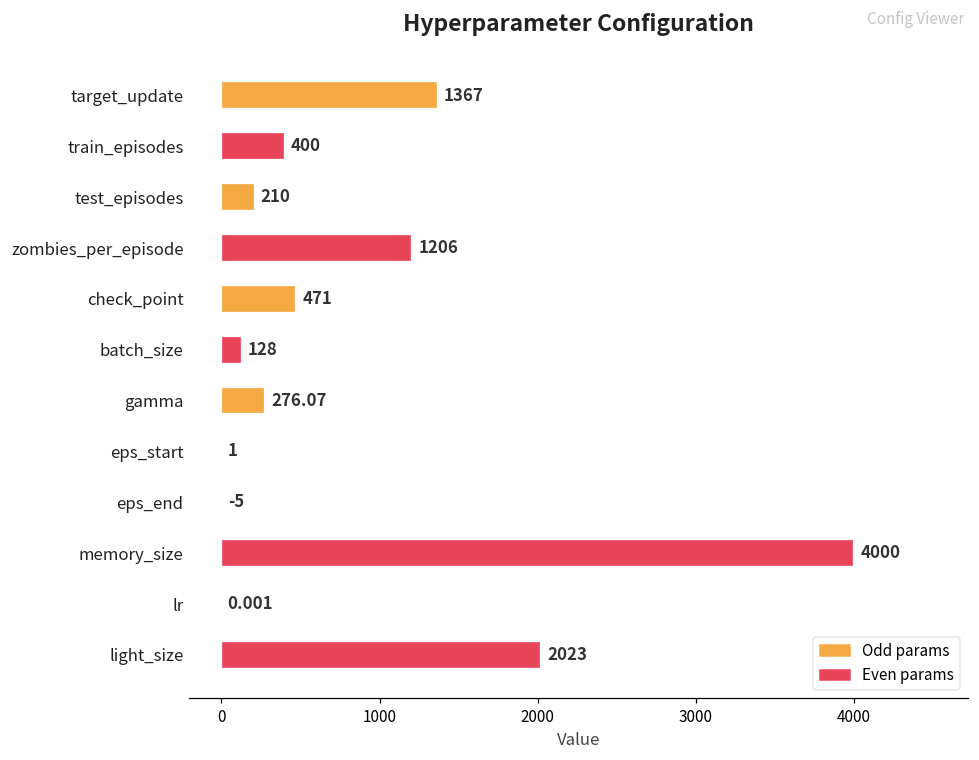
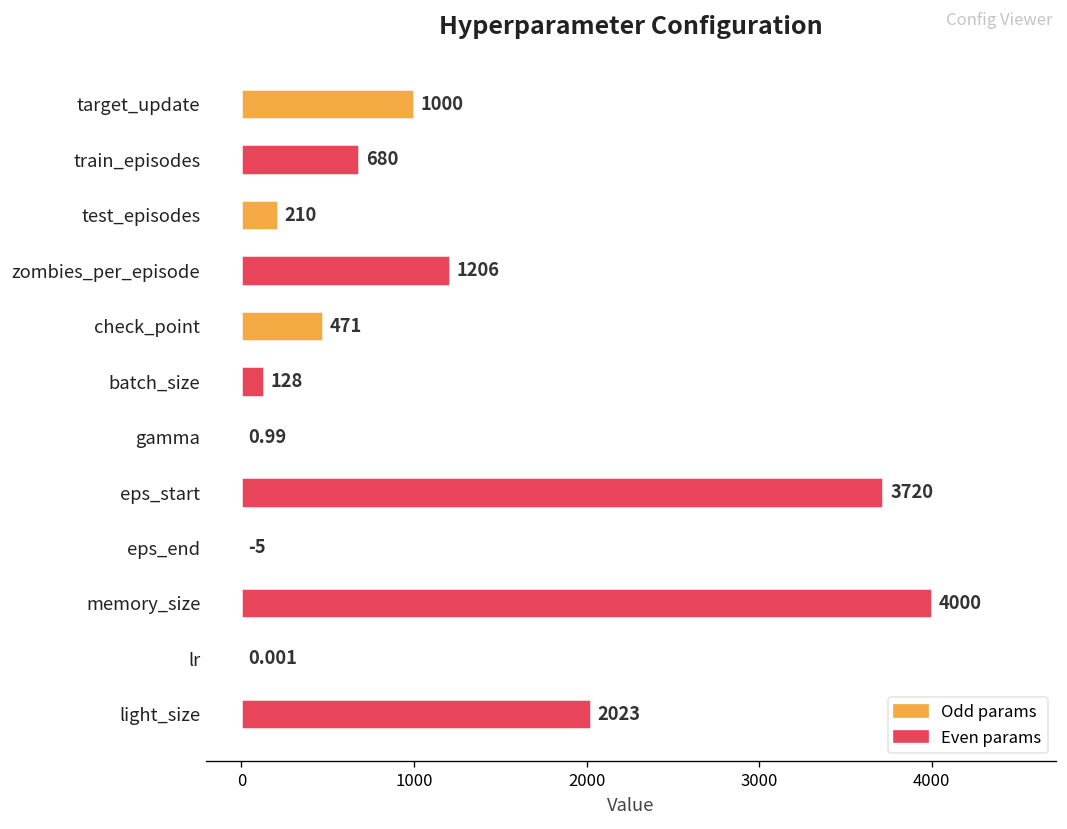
target_update: 1367 -> 1000
train_episodes: 400 -> 680
gamma: 276.07 -> 0.99
eps_start: 1 -> 3720
